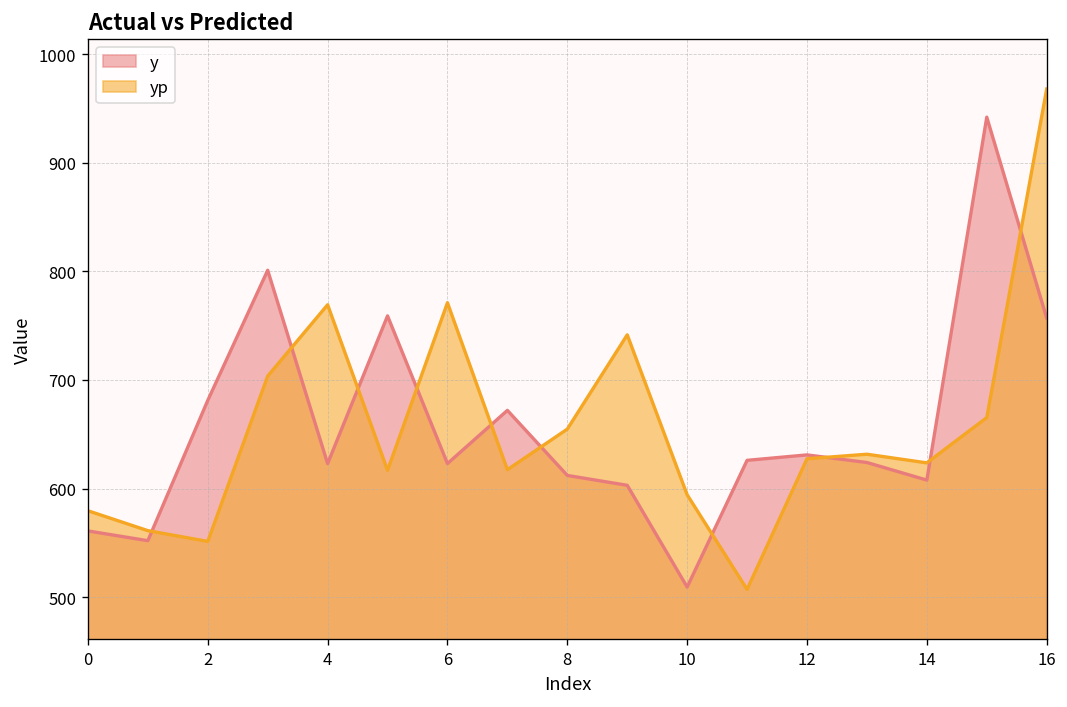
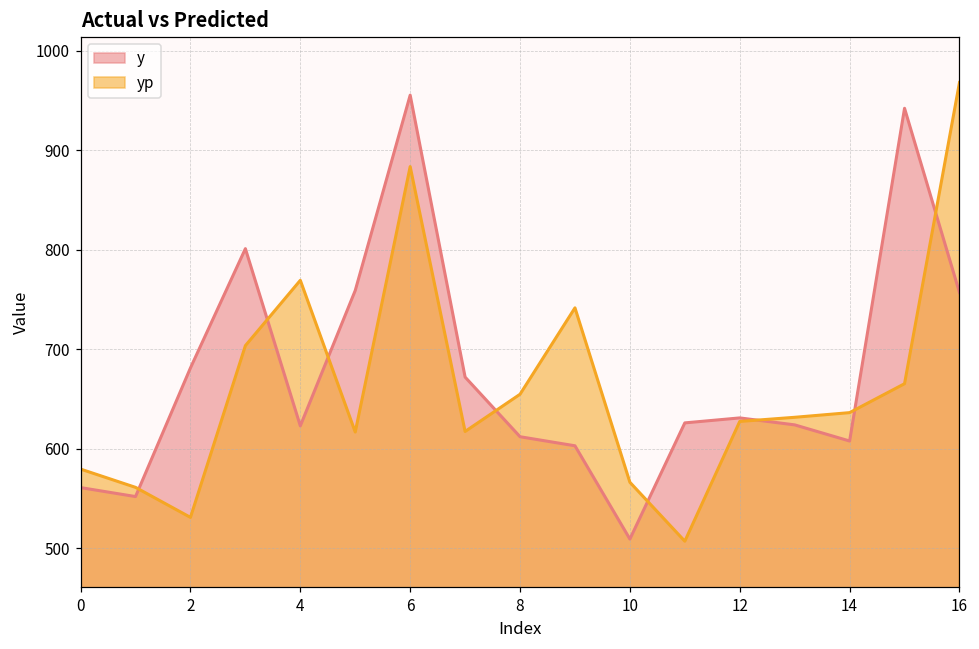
yp, 2: 550 -> 530
y, 6: 620 -> 960
yp, 6: 770 -> 880
yp, 10: 590 -> 570
yp, 14: 620 -> 640
